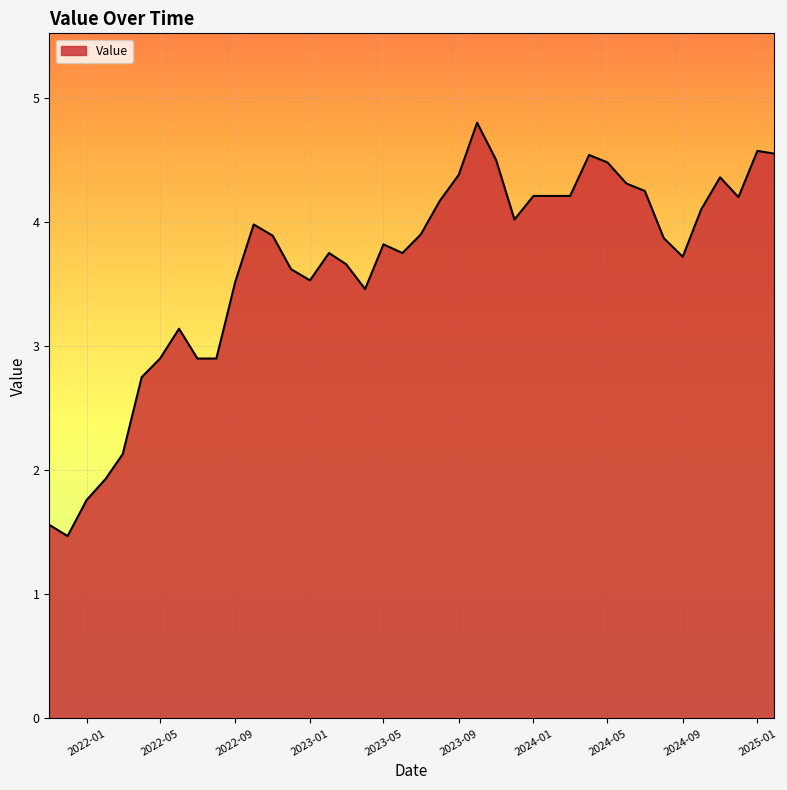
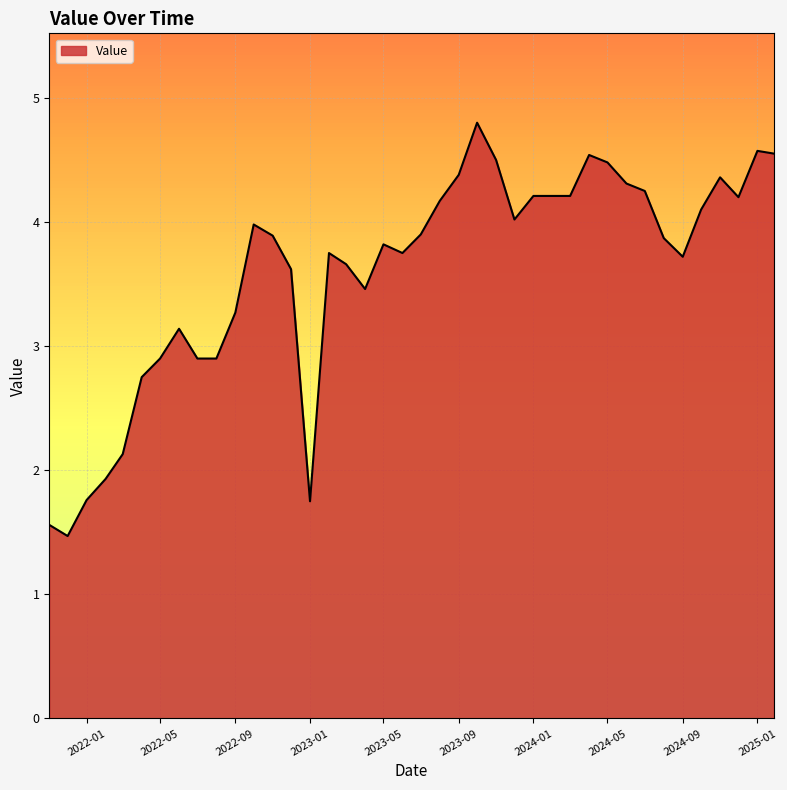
2022-09: 3.52 -> 3.27
2023-01: 3.53 -> 1.75
